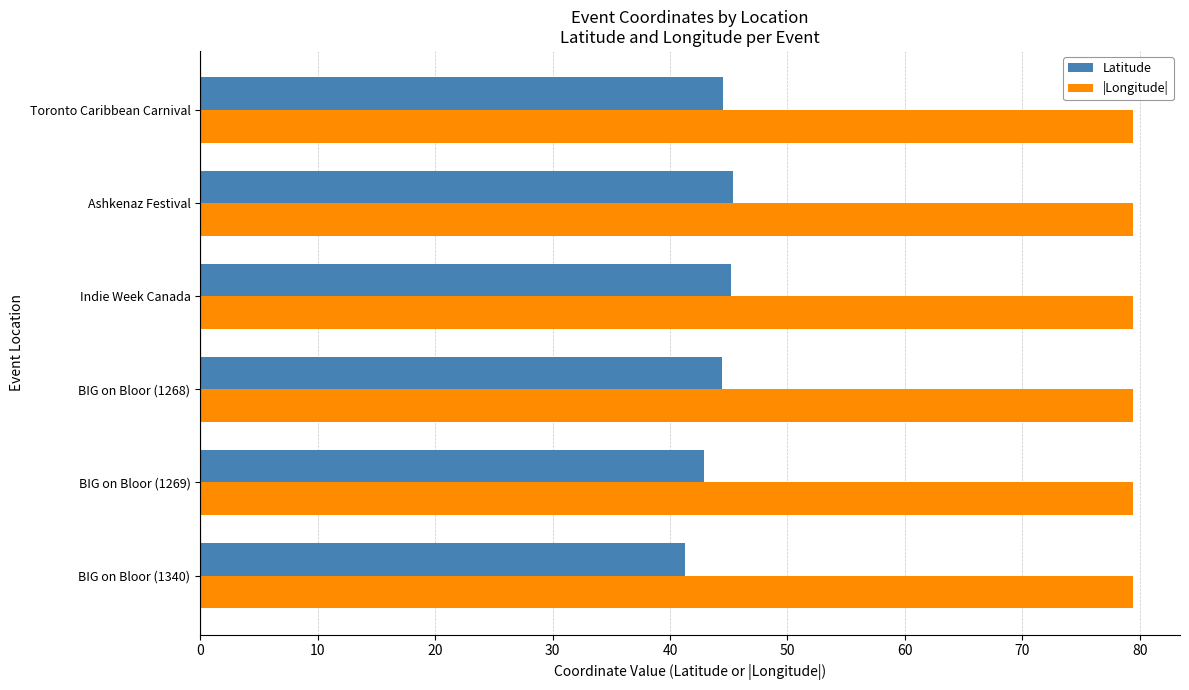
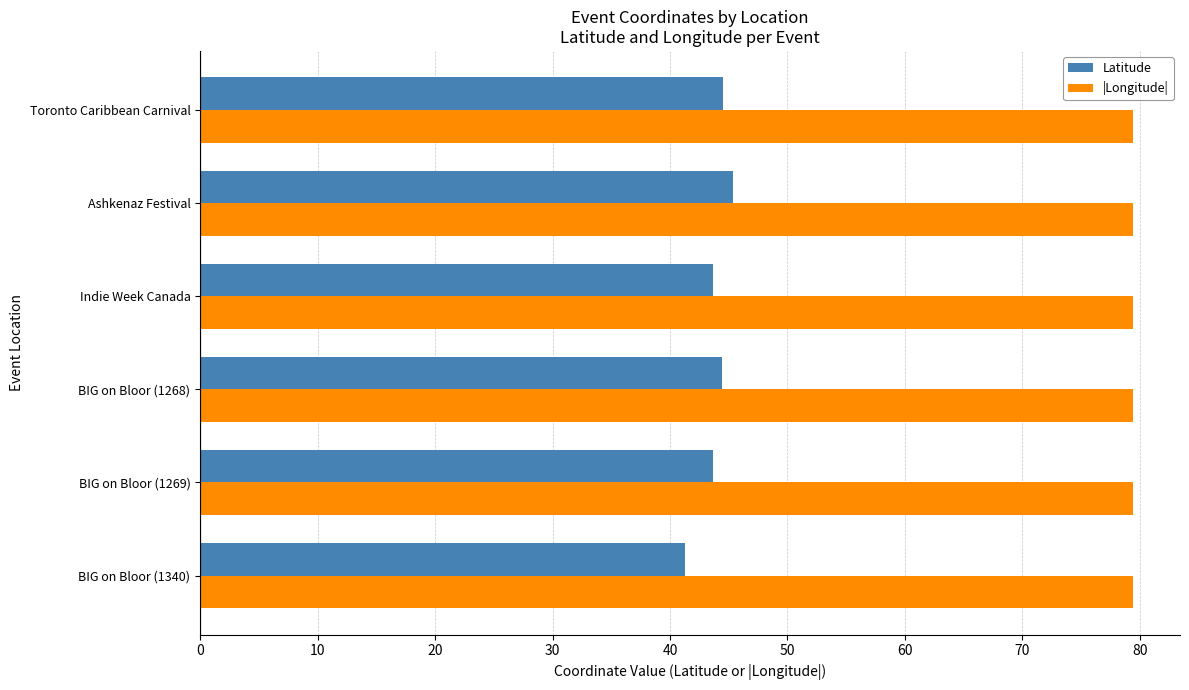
Latitude, Indie Week Canada: 45.2 -> 43.7
Latitude, BIG on Bloor (1269): 42.9 -> 43.7
